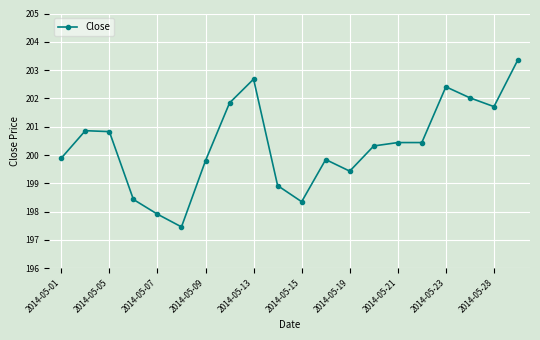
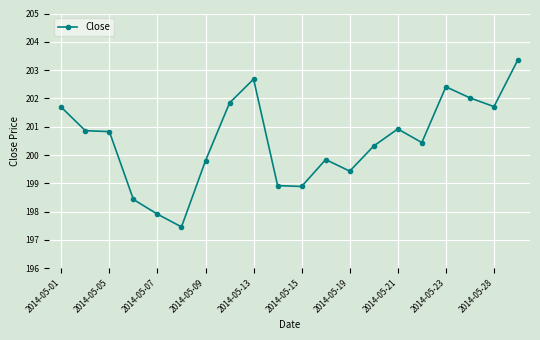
2014-05-01: 199.9 -> 201.7
2014-05-15: 198.4 -> 198.9
2014-05-21: 200.4 -> 200.9
